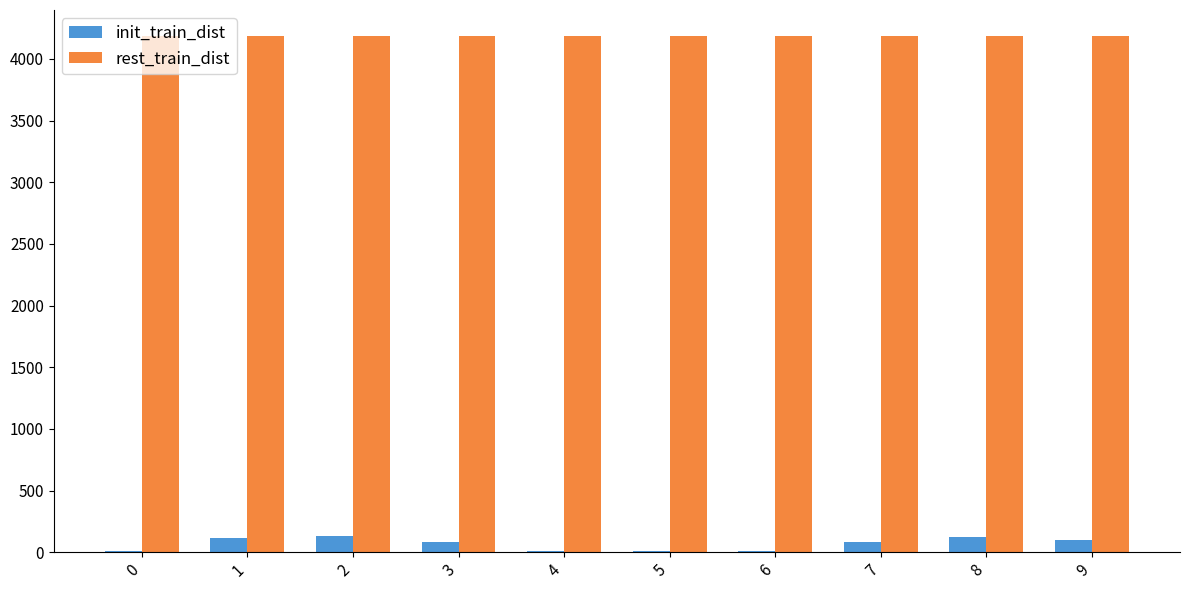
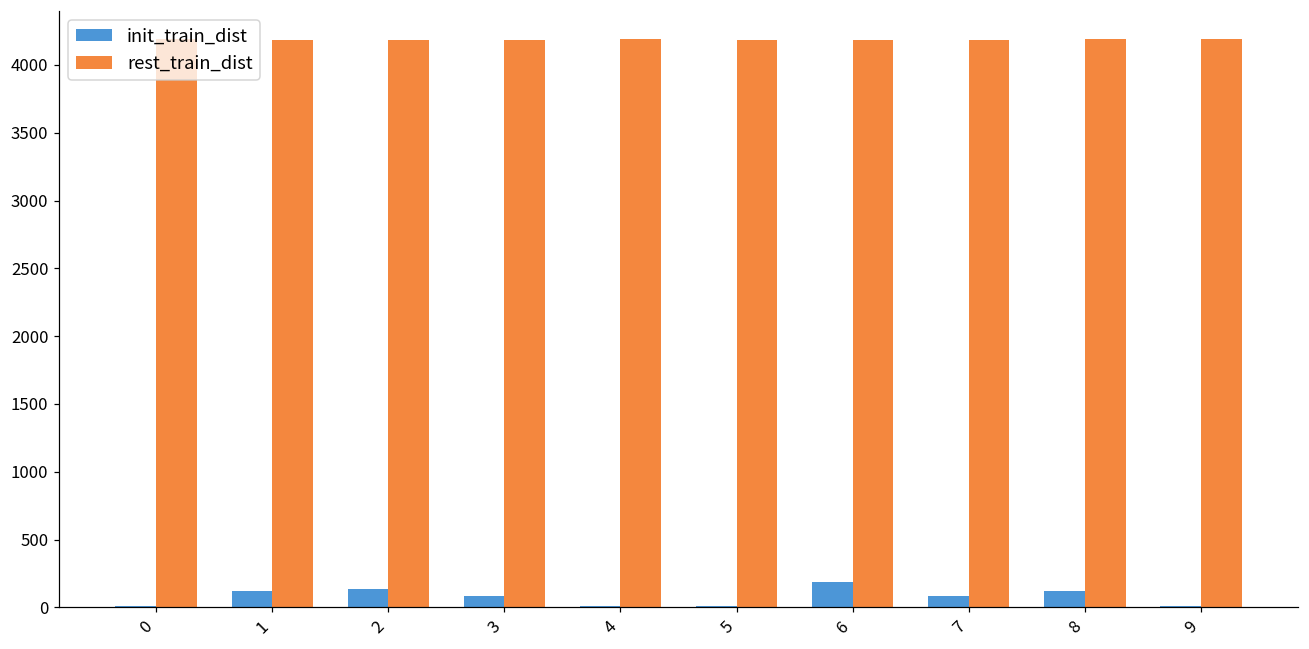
init_train_dist, 6: 10 -> 190
init_train_dist, 9: 100 -> 10
